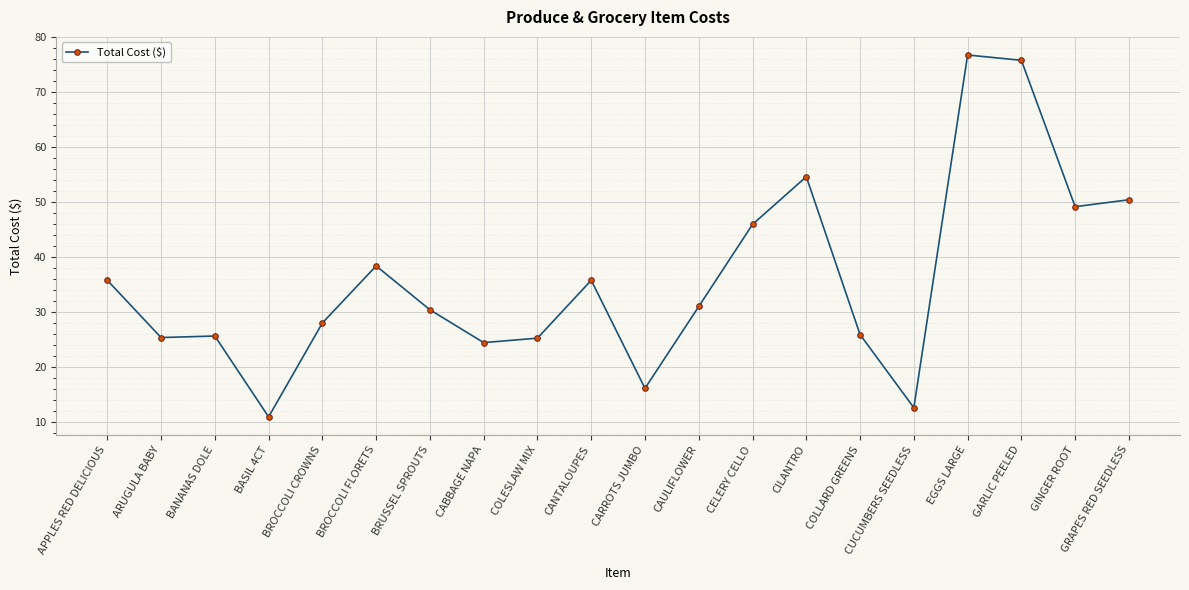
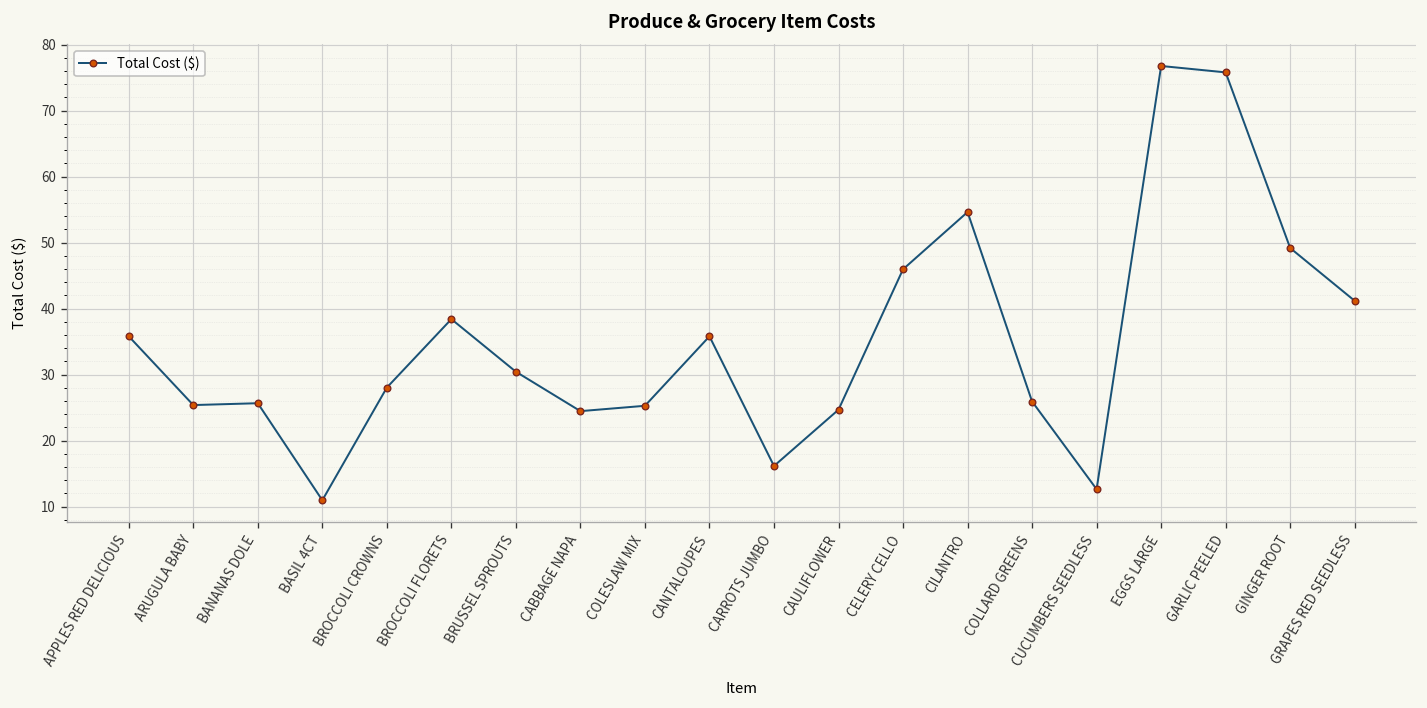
CAULIFLOWER: 31 -> 25
GRAPES RED SEEDLESS: 50 -> 41
